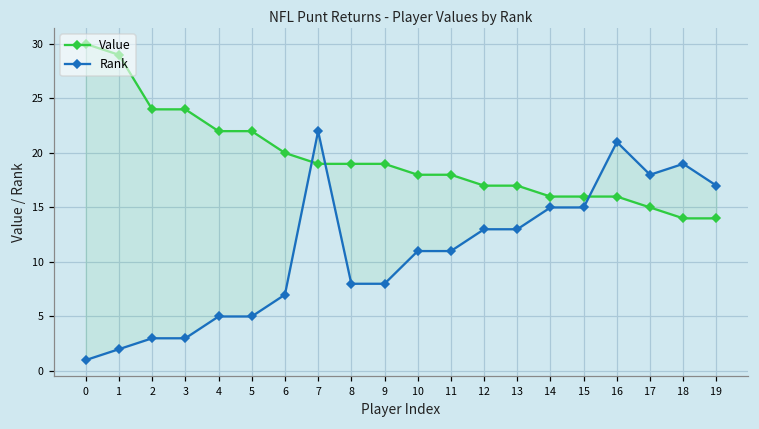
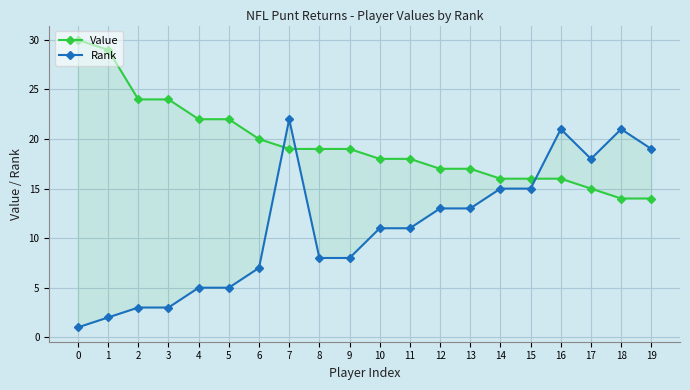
Rank, 18: 19 -> 21
Rank, 19: 17 -> 19
